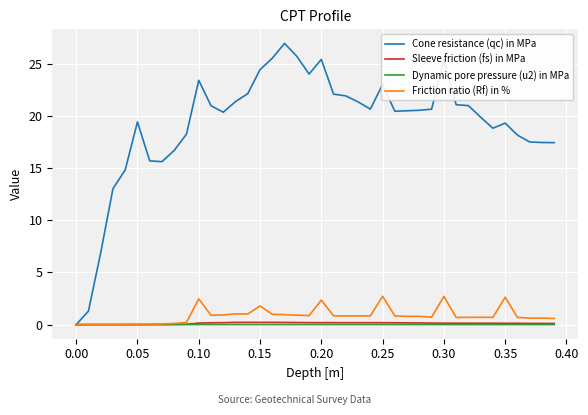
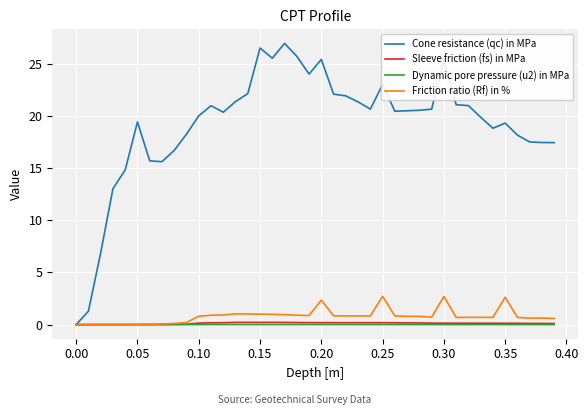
Cone resistance (qc) in MPa, 0.10: 23.4 -> 20.0
Friction ratio (Rf) in %, 0.10: 2.5 -> 0.8
Cone resistance (qc) in MPa, 0.15: 24.4 -> 26.5
Friction ratio (Rf) in %, 0.15: 1.8 -> 1.0
